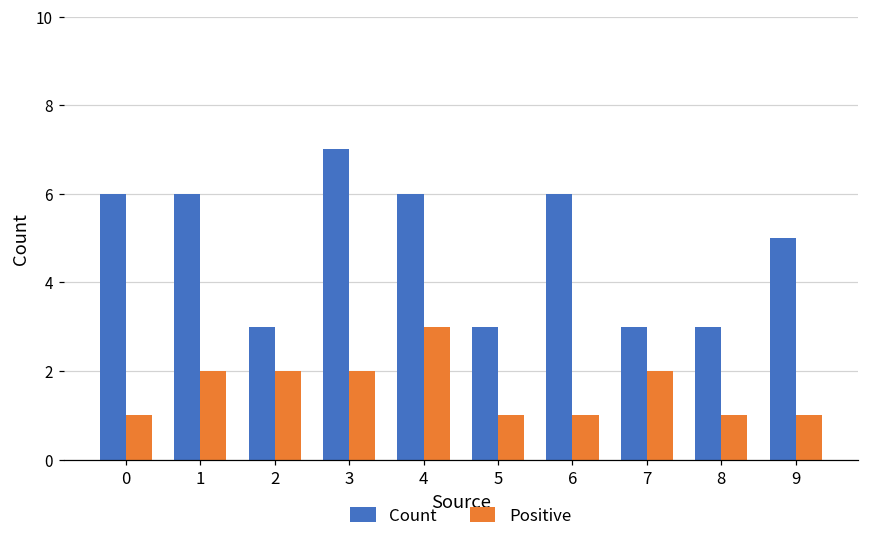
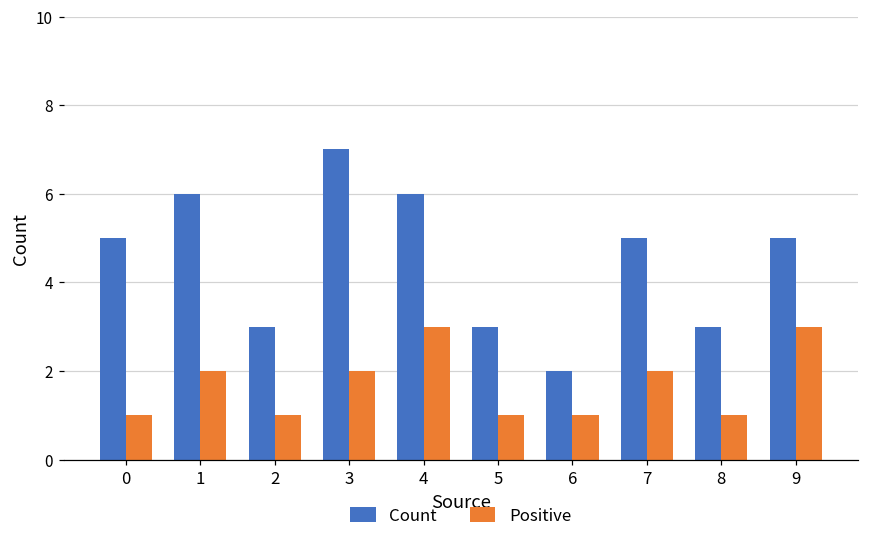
Count, 0: 6 -> 5
Positive, 2: 2 -> 1
Count, 6: 6 -> 2
Count, 7: 3 -> 5
Positive, 9: 1 -> 3
